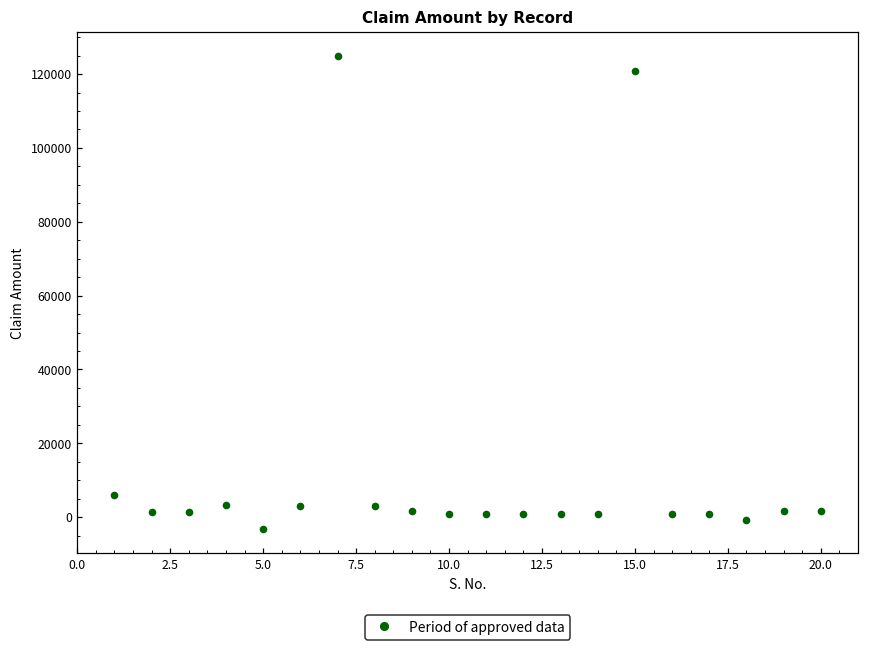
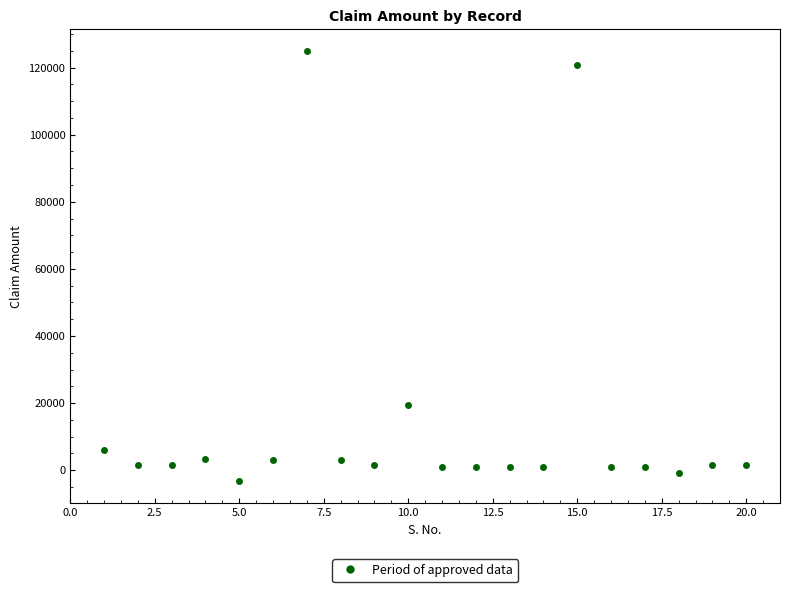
10.0: 1000 -> 20000
